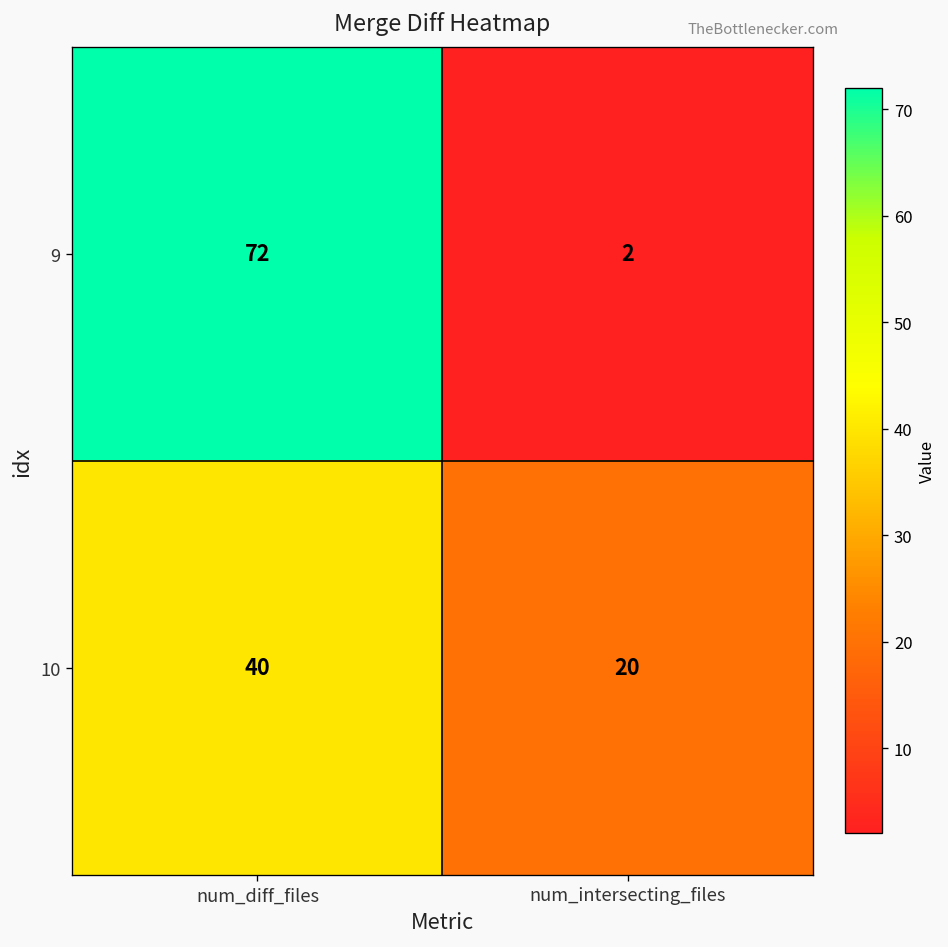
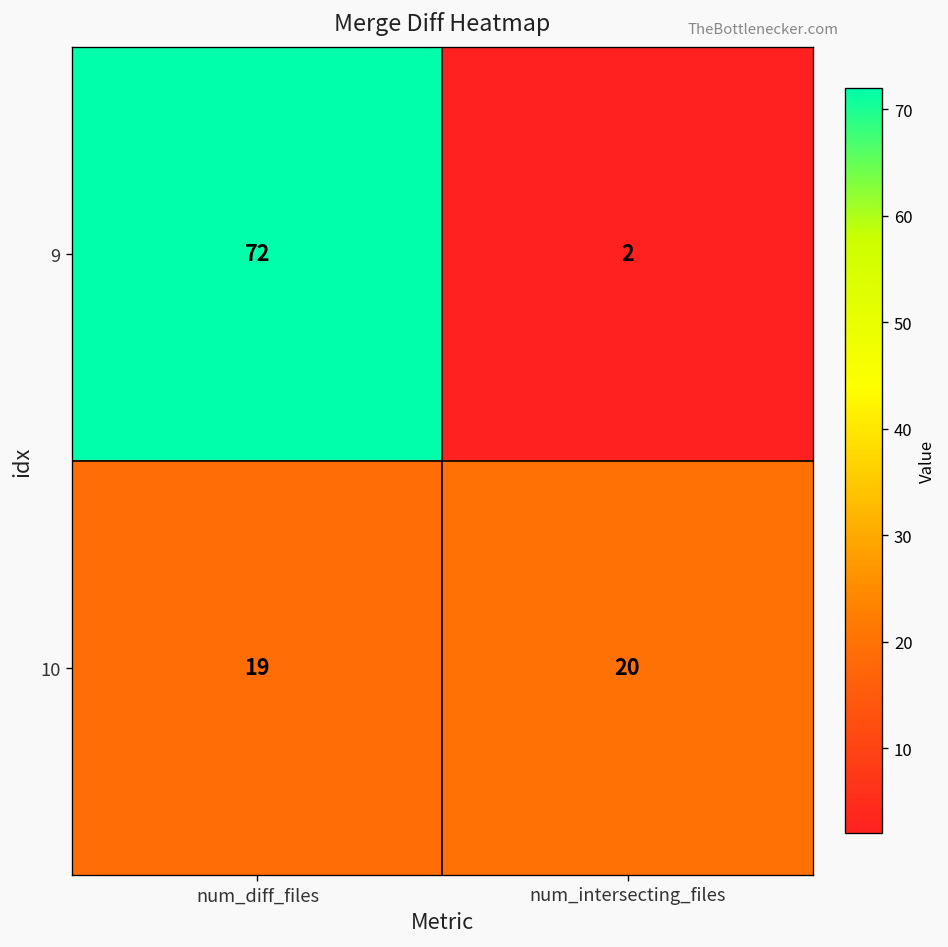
10, num_diff_files: 40 -> 19
